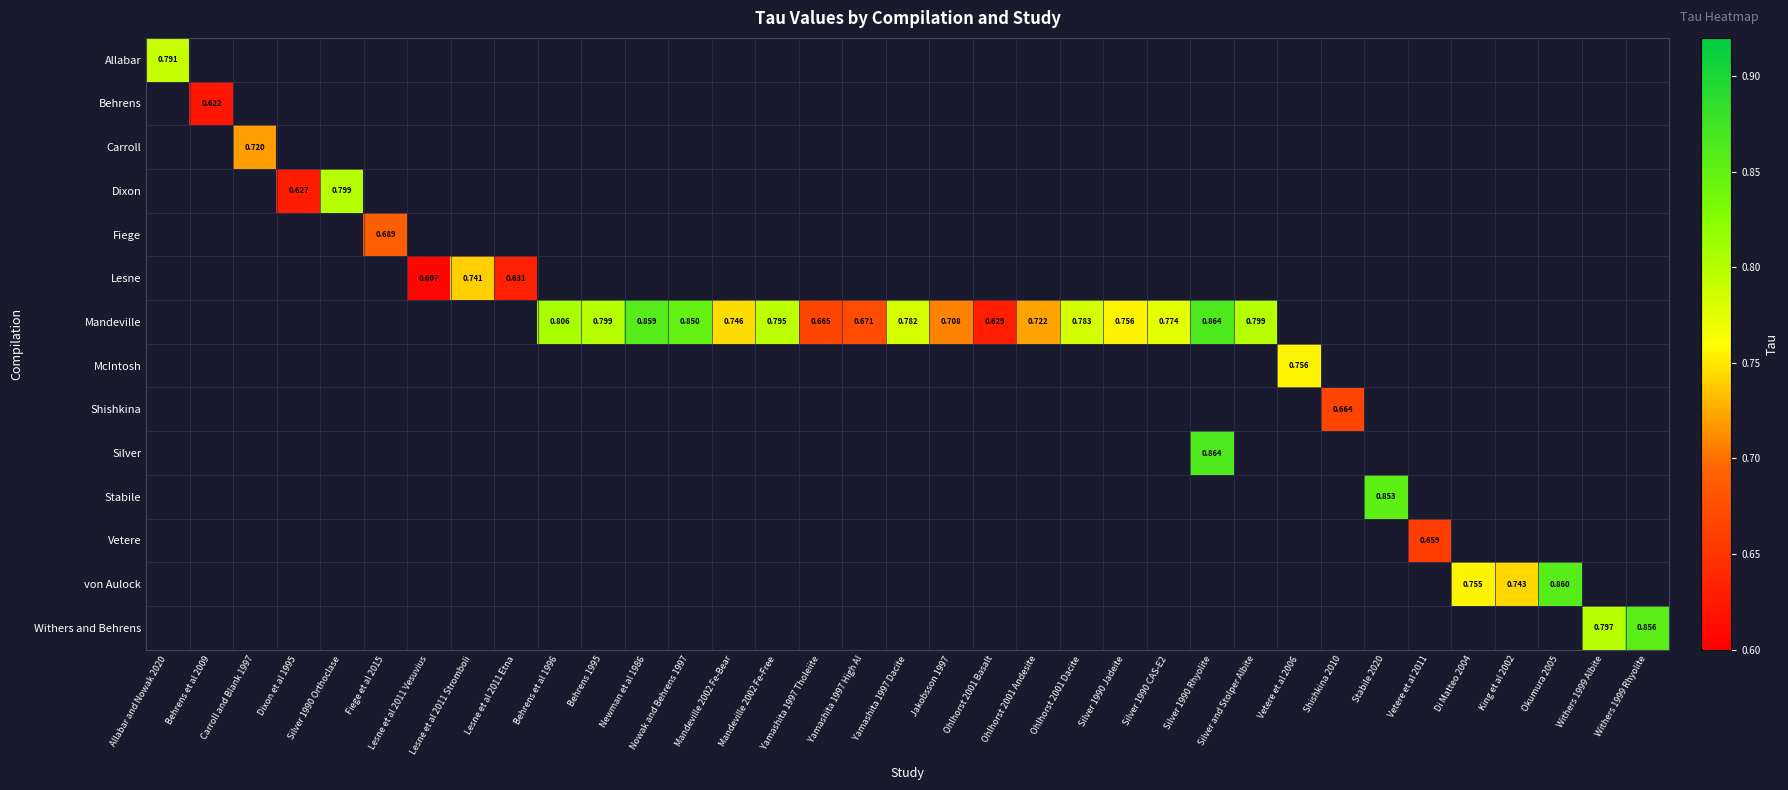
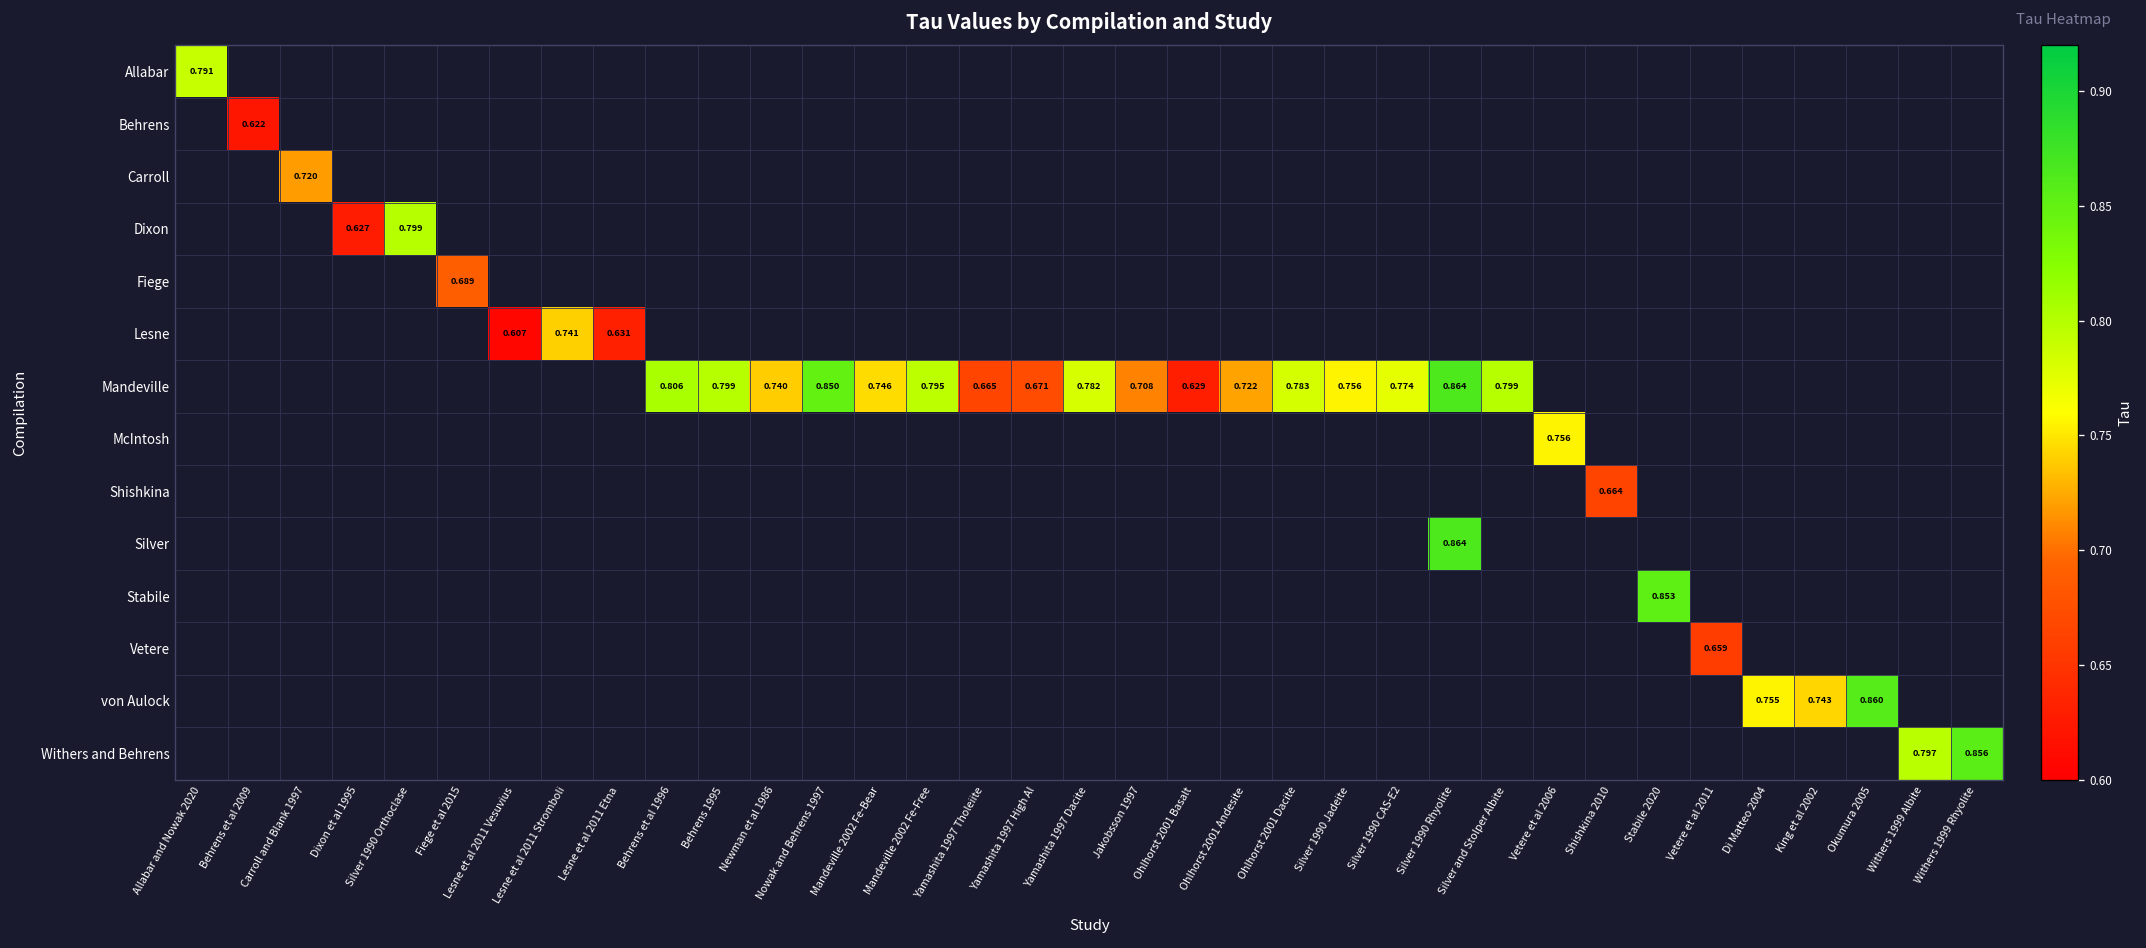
Mandeville, Newman et al 1986: 0.859 -> 0.740
